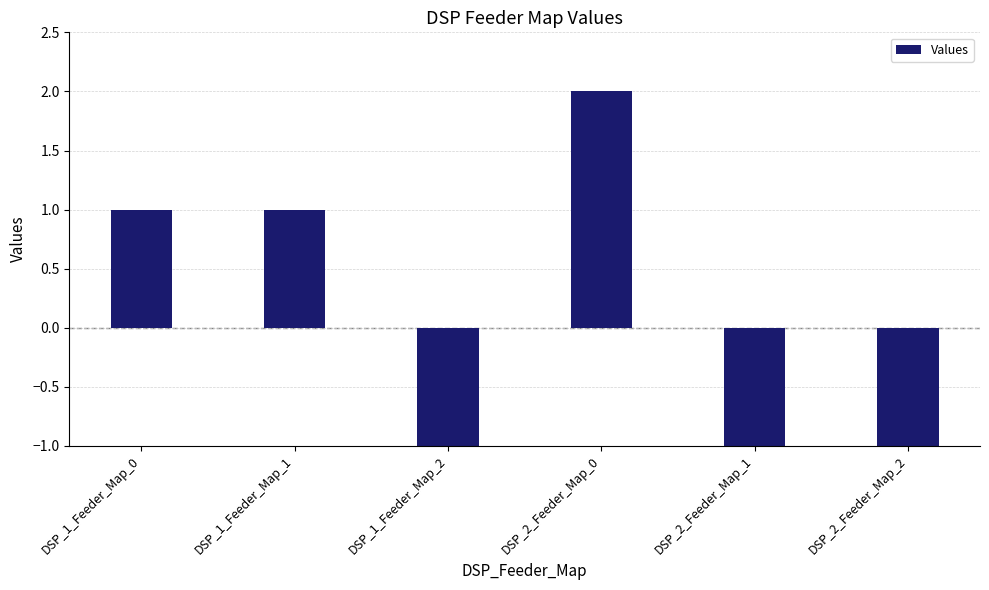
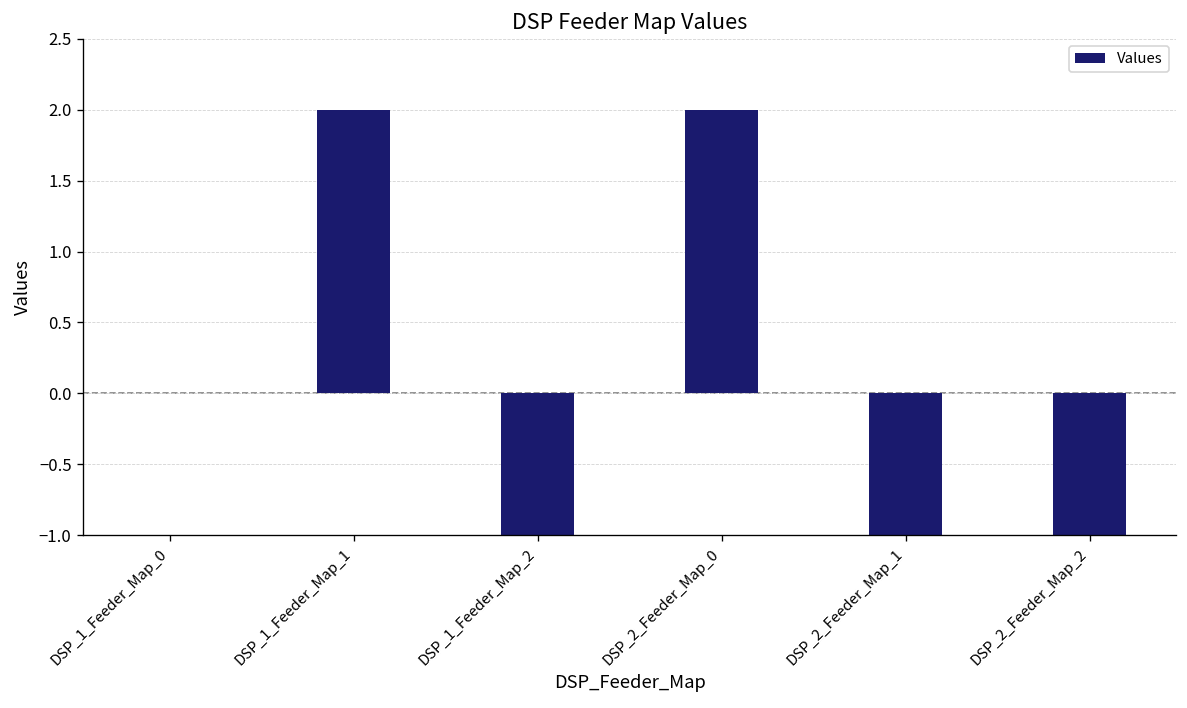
DSP_1_Feeder_Map_0: 1 -> 0
DSP_1_Feeder_Map_1: 1 -> 2
